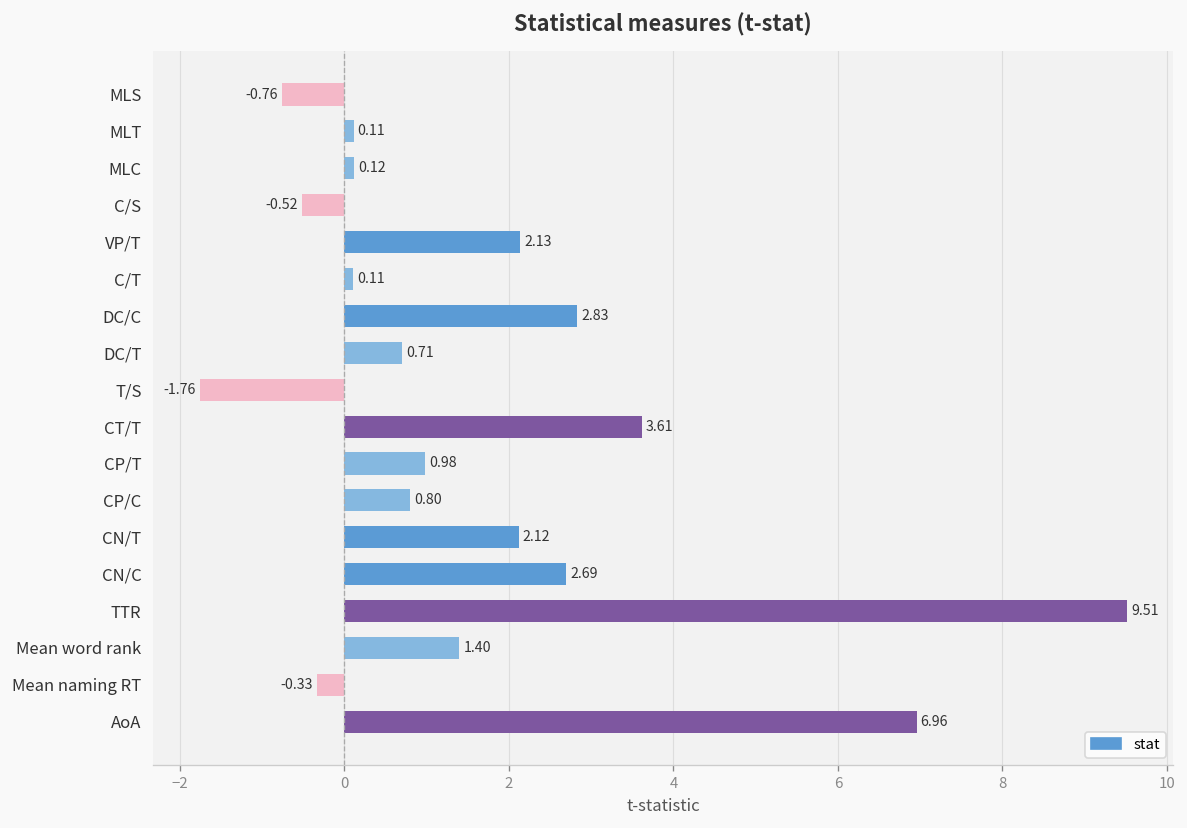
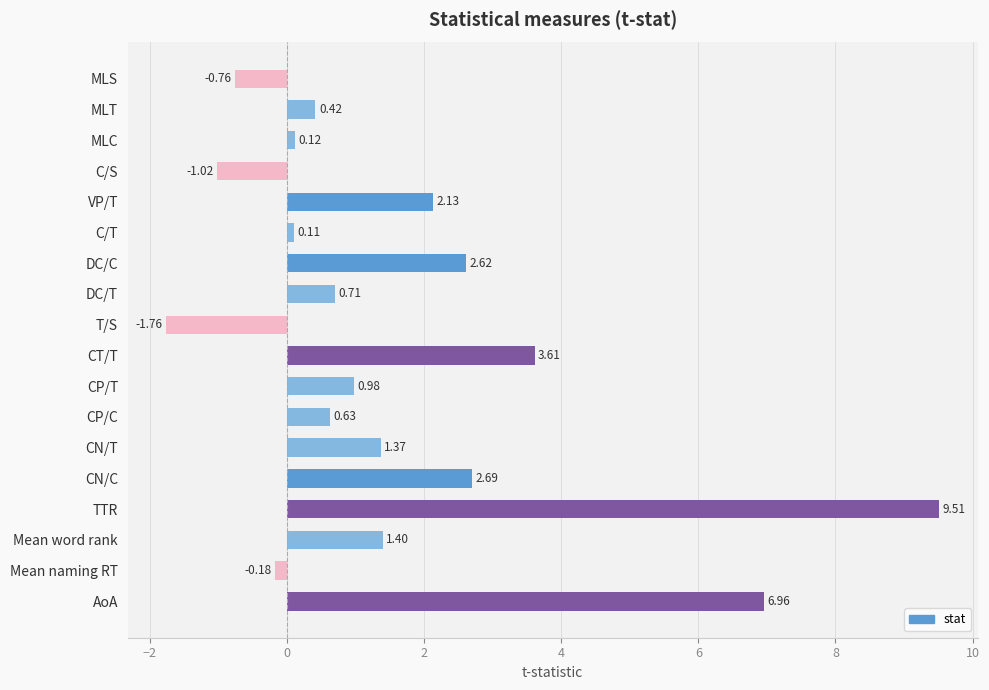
MLT: 0.11 -> 0.42
C/S: -0.52 -> -1.02
DC/C: 2.83 -> 2.62
CP/C: 0.80 -> 0.63
CN/T: 2.12 -> 1.37
Mean naming RT: -0.33 -> -0.18
